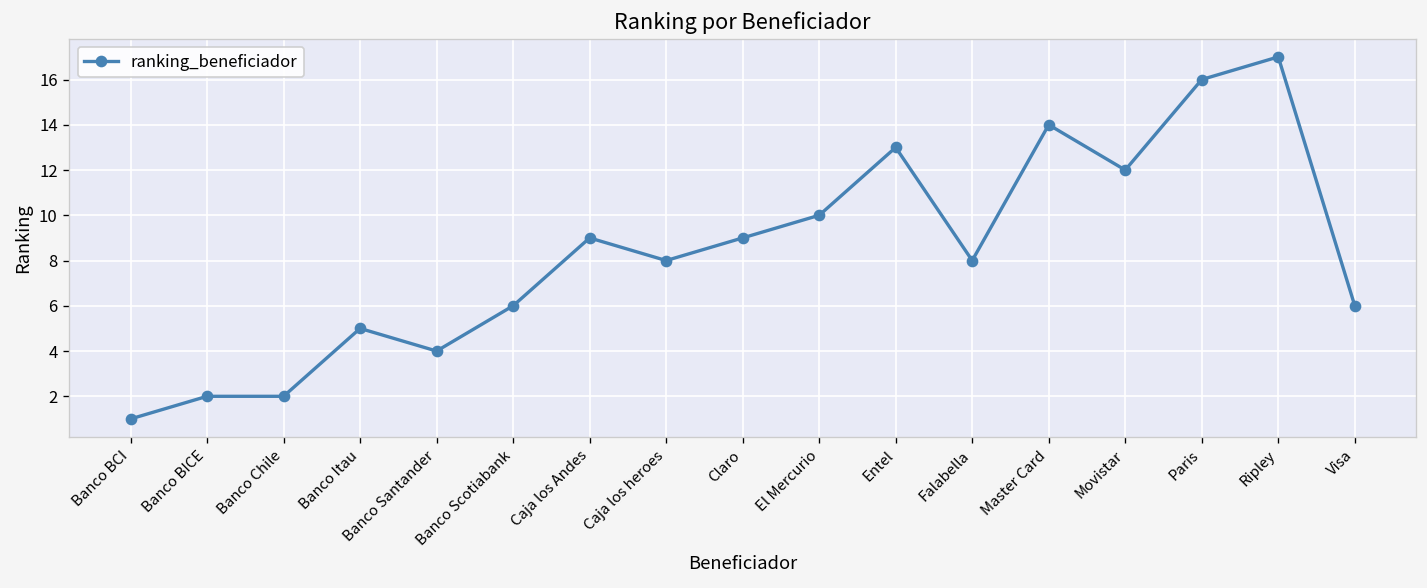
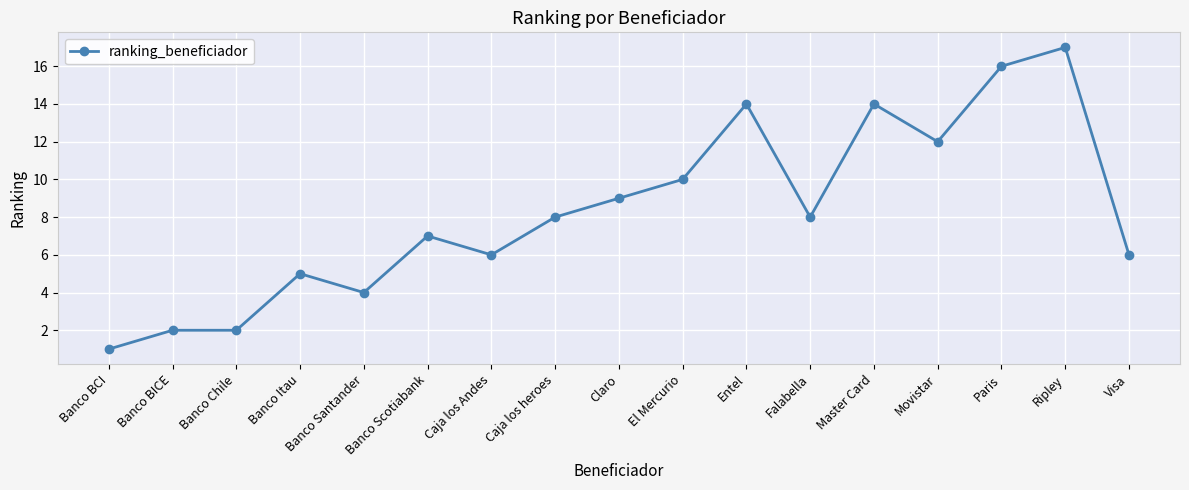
Banco Scotiabank: 6 -> 7
Caja los Andes: 9 -> 6
Entel: 13 -> 14
